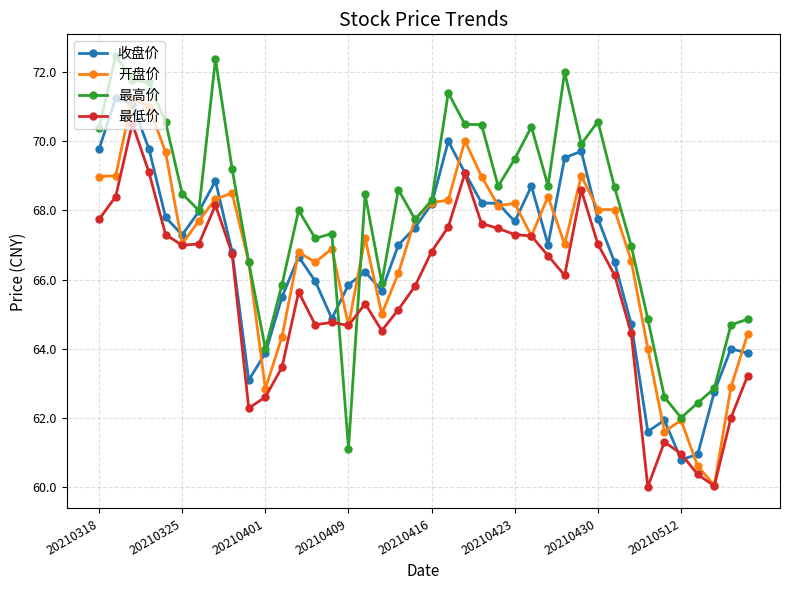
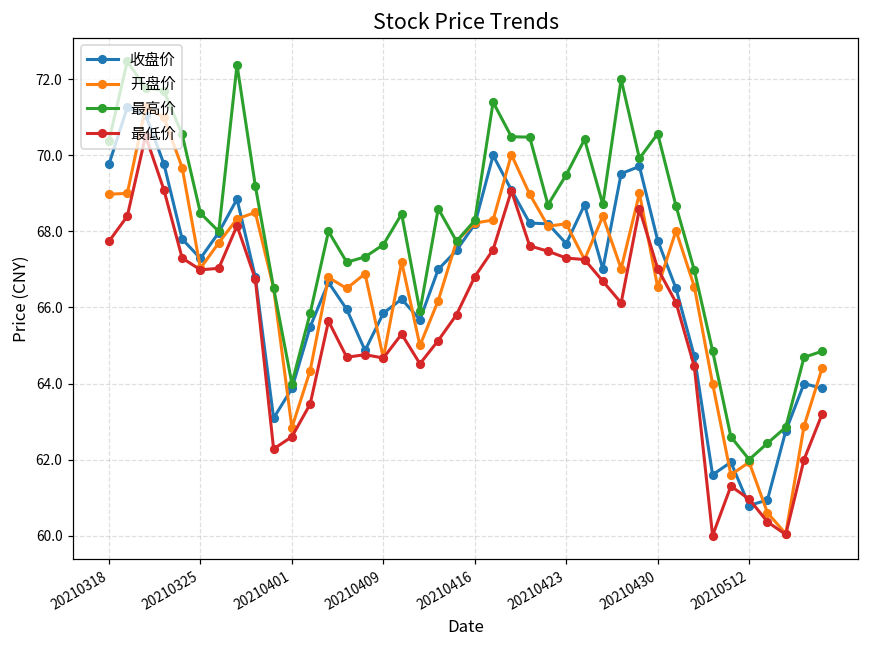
最高价, 20210409: 61.1 -> 67.7
开盘价, 20210430: 68.0 -> 66.5
